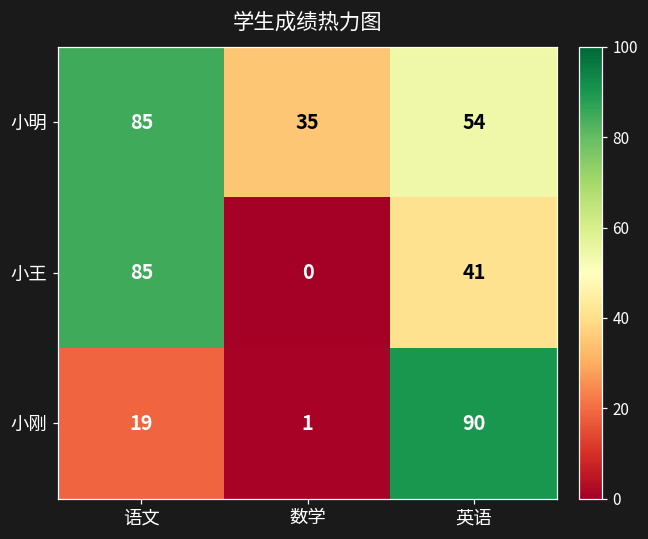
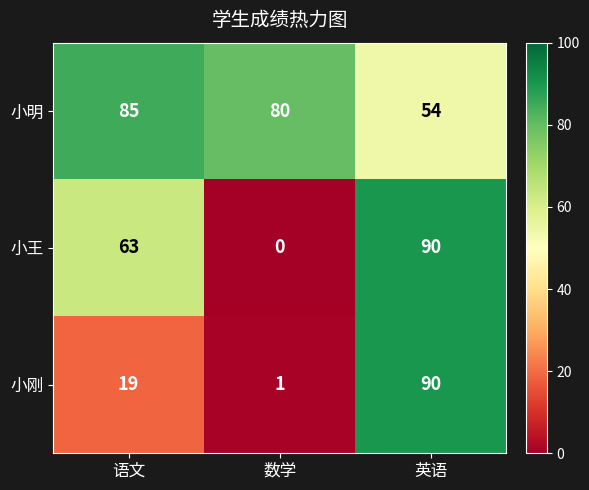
小明, 数学: 35 -> 80
小王, 语文: 85 -> 63
小王, 英语: 41 -> 90
